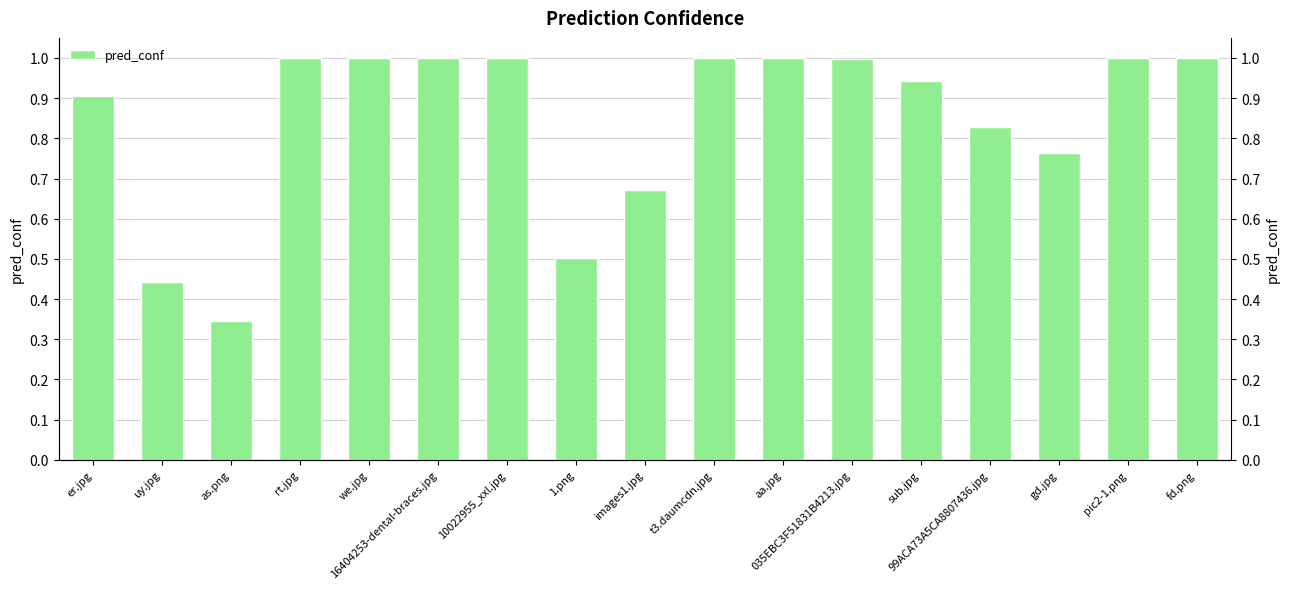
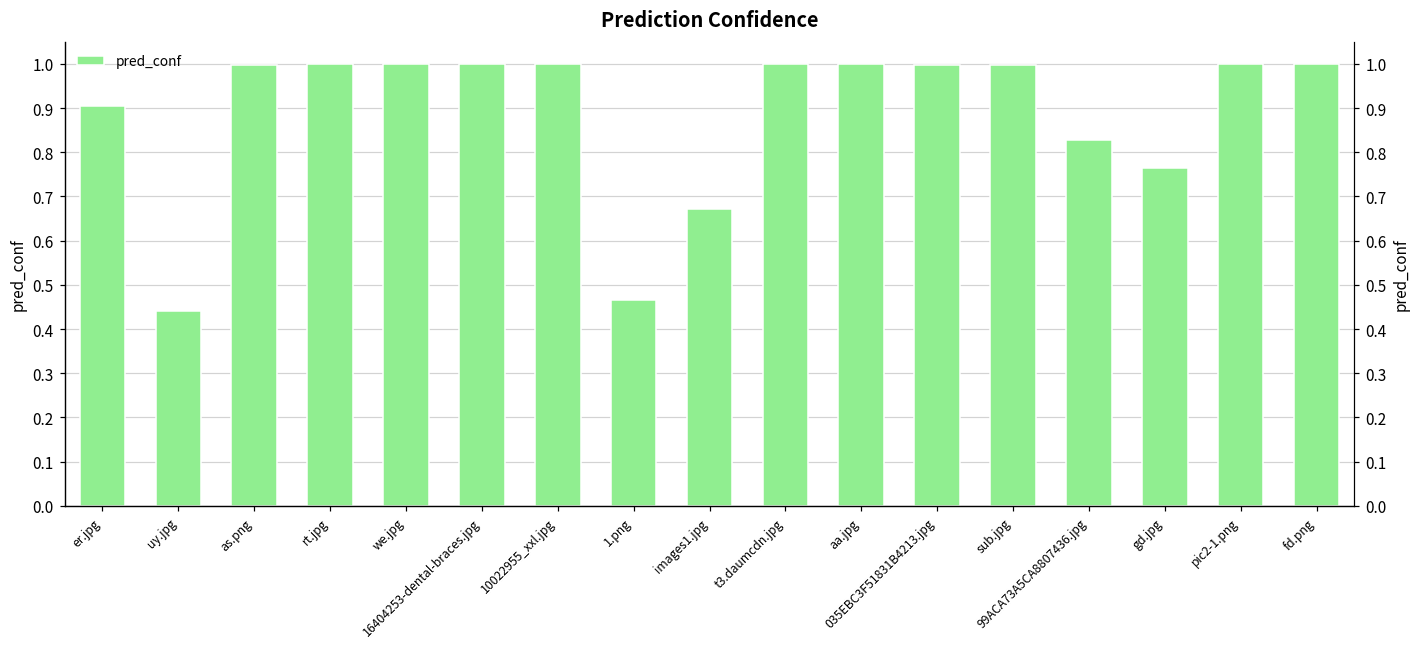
as.png: 0.34 -> 1.00
1.png: 0.50 -> 0.47
sub.jpg: 0.94 -> 1.00
